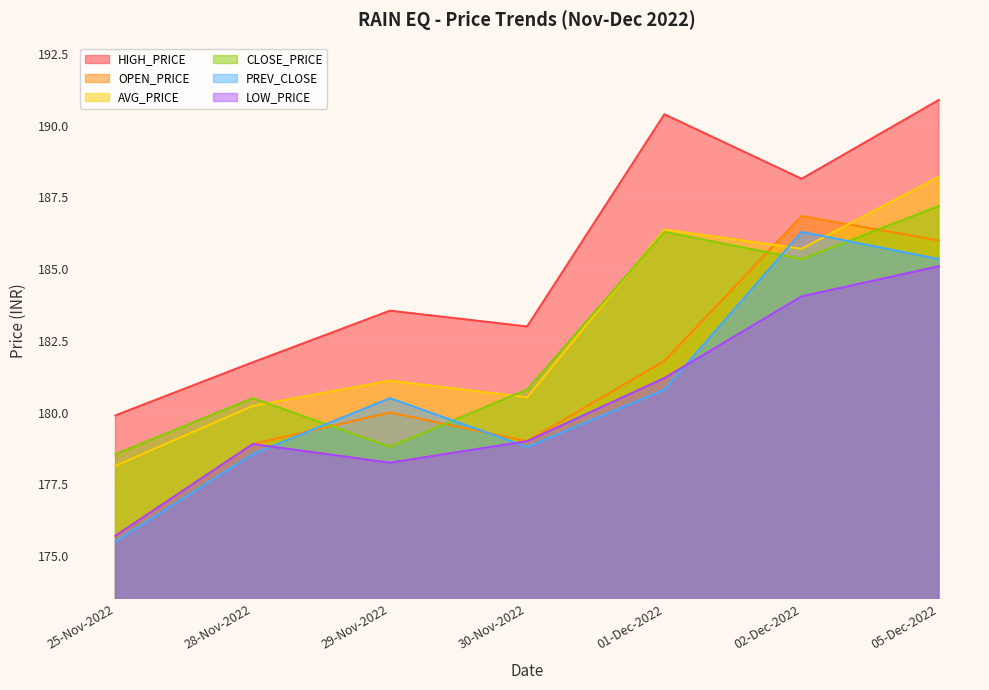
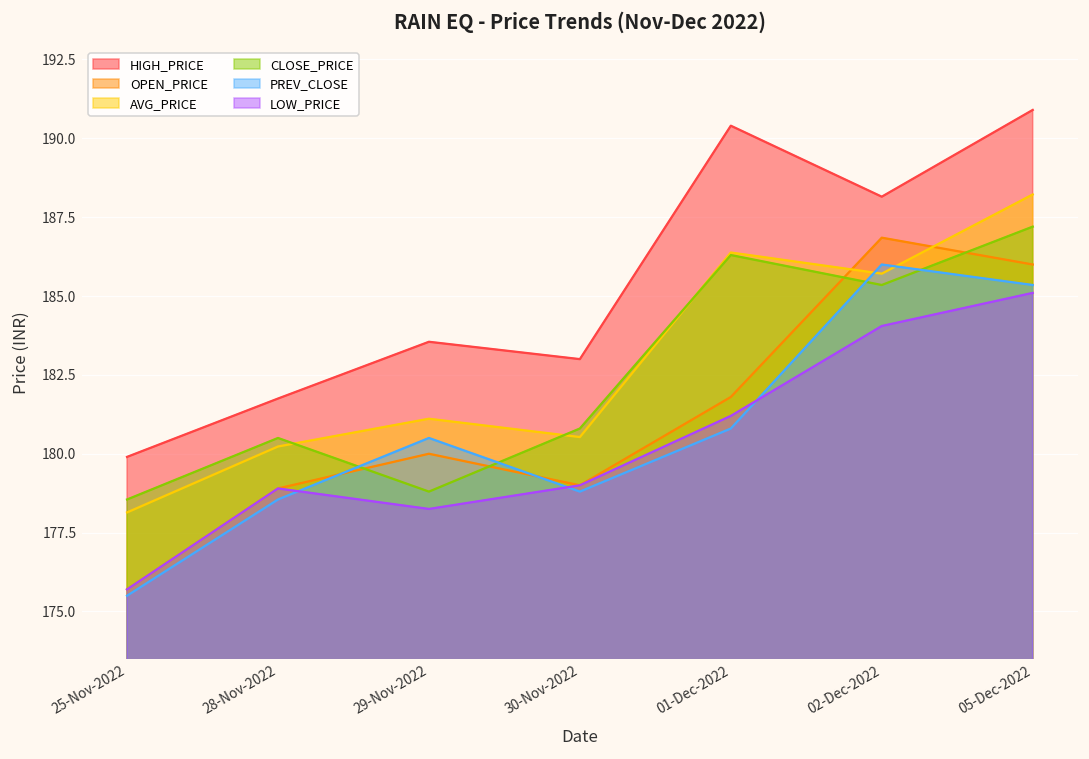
PREV_CLOSE, 02-Dec-2022: 186.3 -> 186.0
